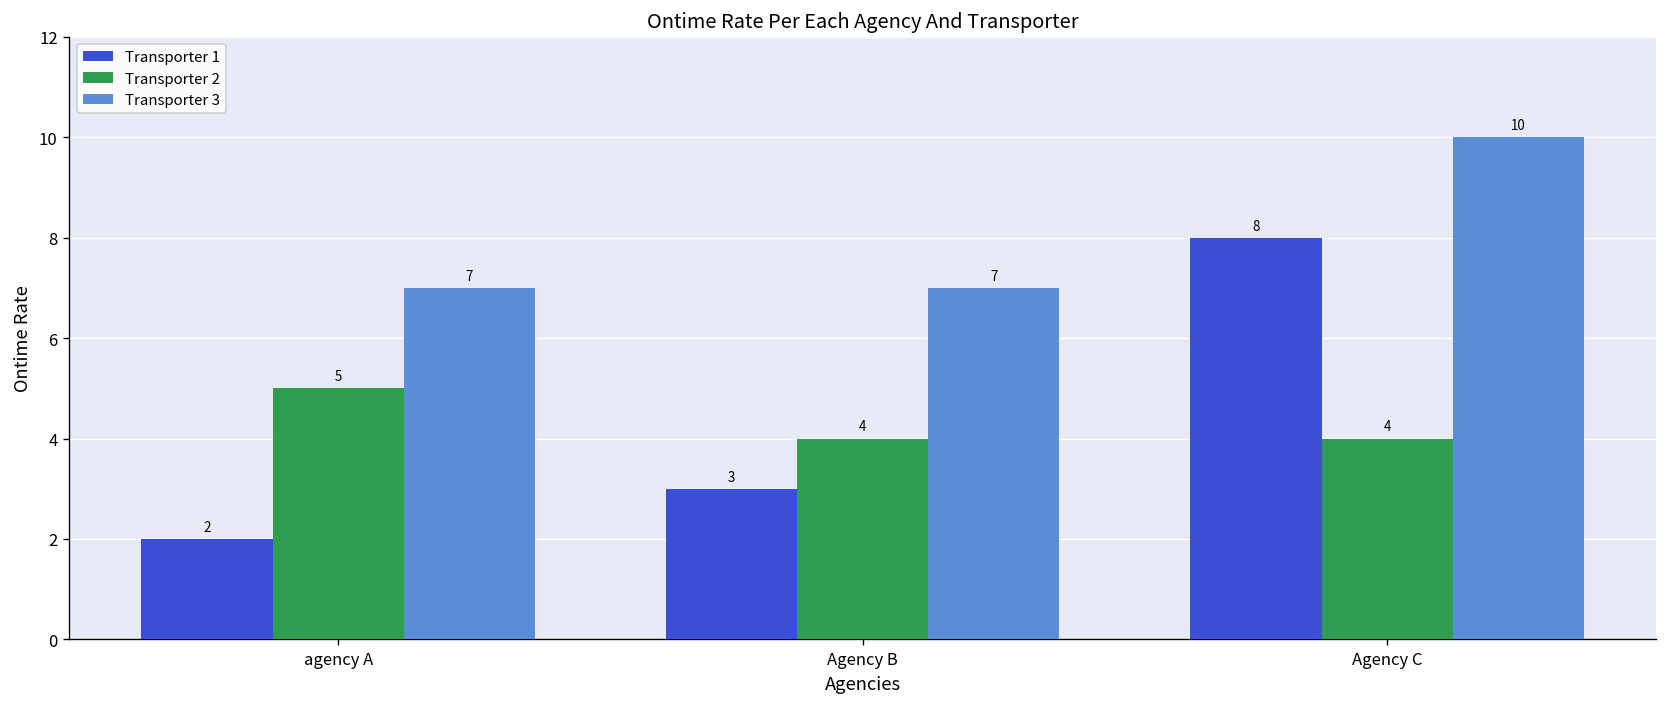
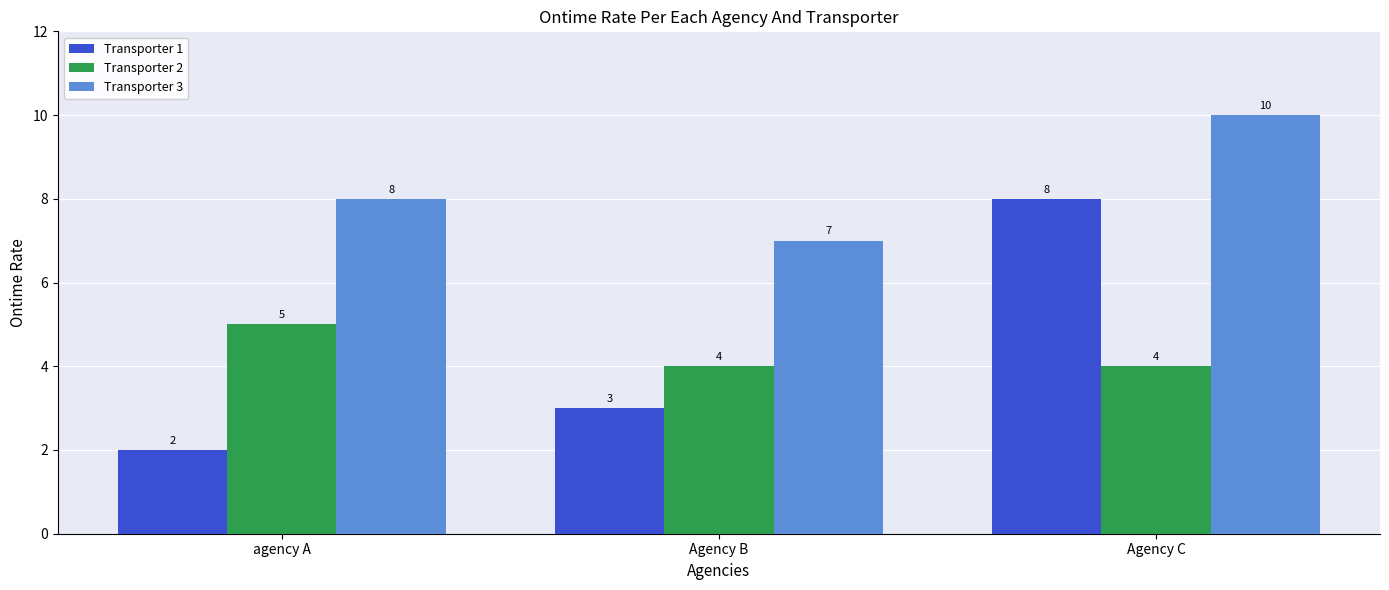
Transporter 3, agency A: 7 -> 8
